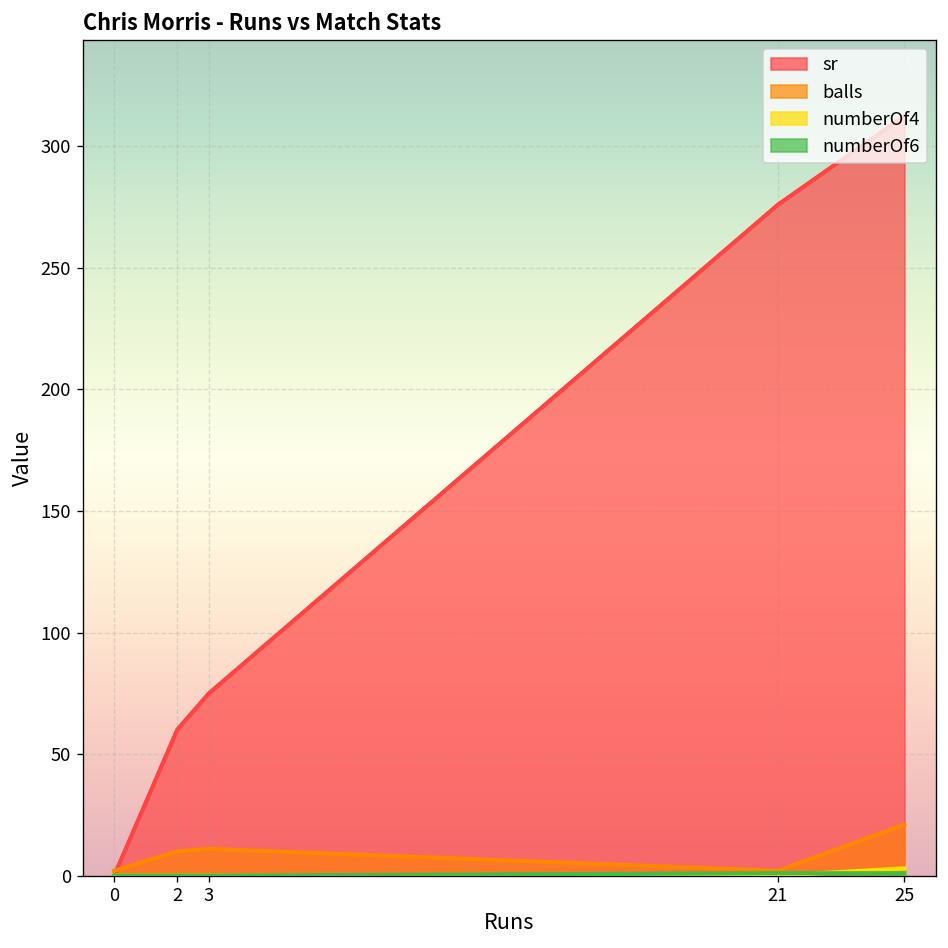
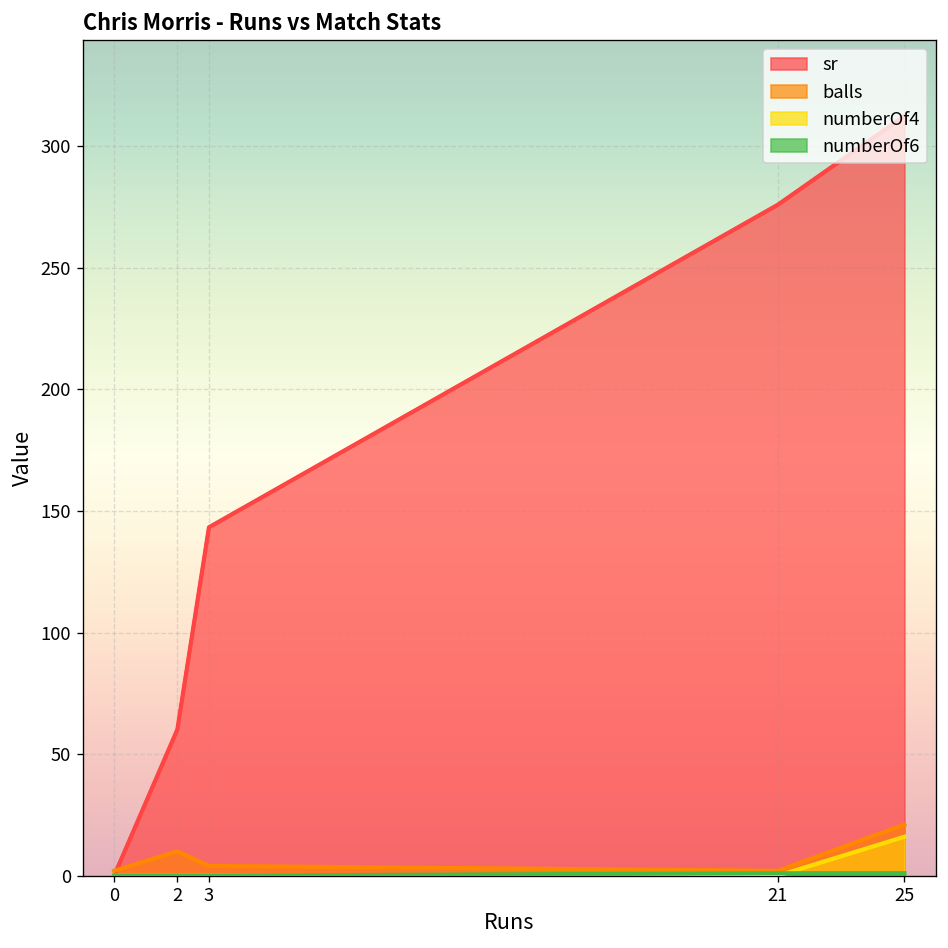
sr, 3: 75 -> 143
balls, 3: 11 -> 4
numberOf4, 25: 3 -> 16
